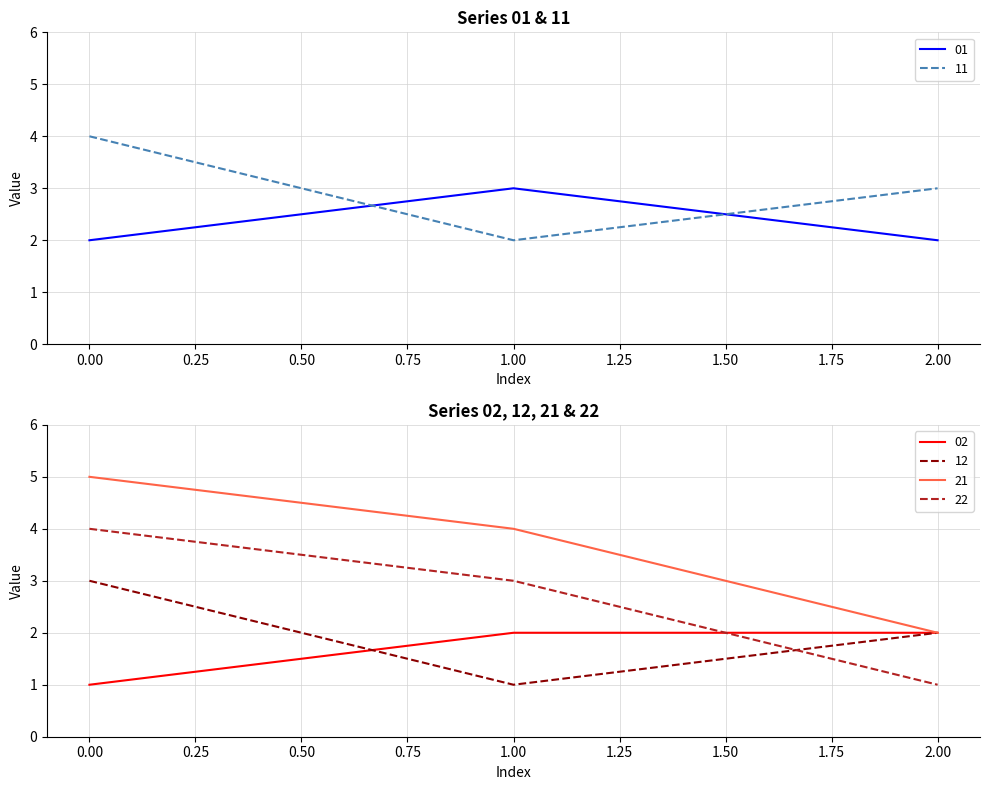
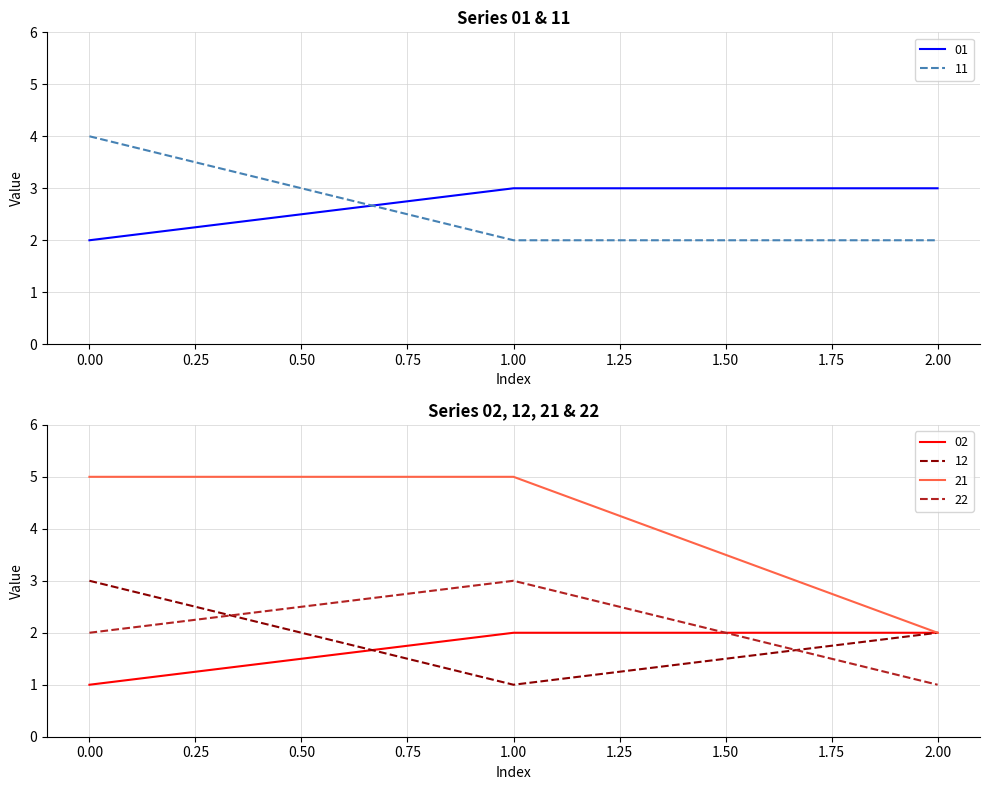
Series 01 & 11, 01, 2.00: 2 -> 3
Series 01 & 11, 11, 2.00: 3 -> 2
Series 02, 12, 21 & 22, 22, 0.00: 4 -> 2
Series 02, 12, 21 & 22, 21, 1.00: 4 -> 5
